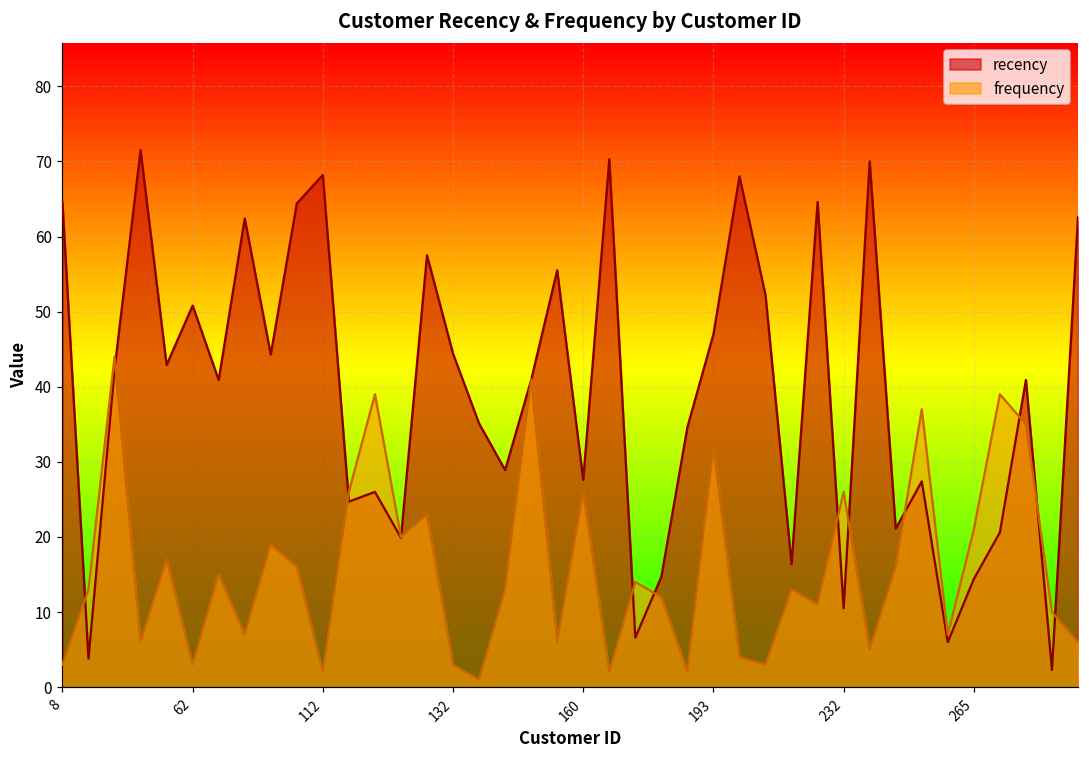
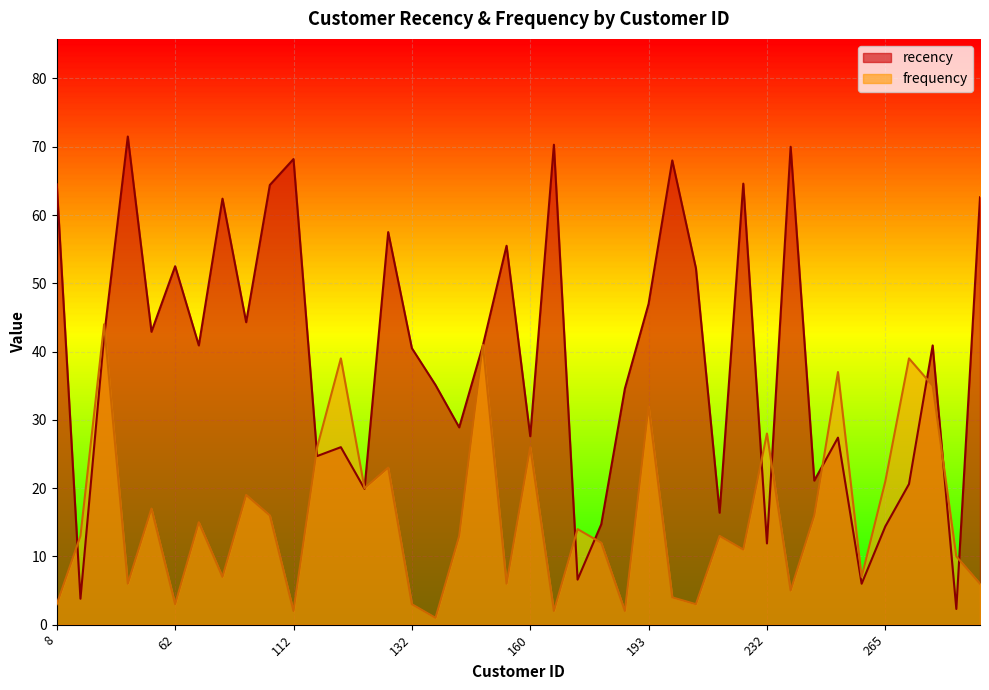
recency, 62: 51 -> 53
recency, 132: 44 -> 41
recency, 232: 11 -> 12
frequency, 232: 26 -> 28
